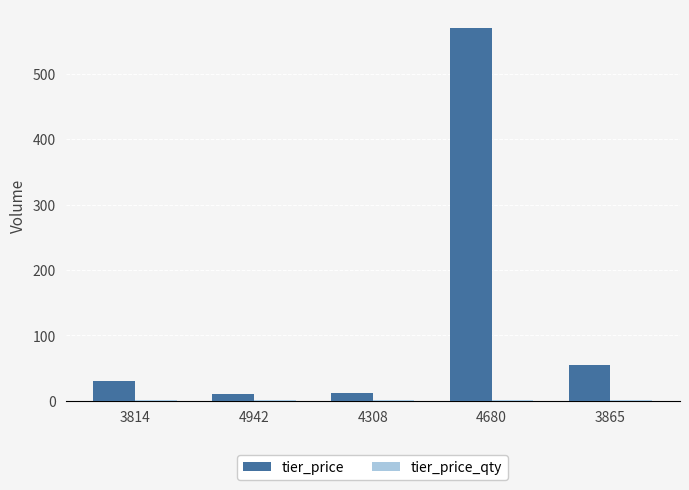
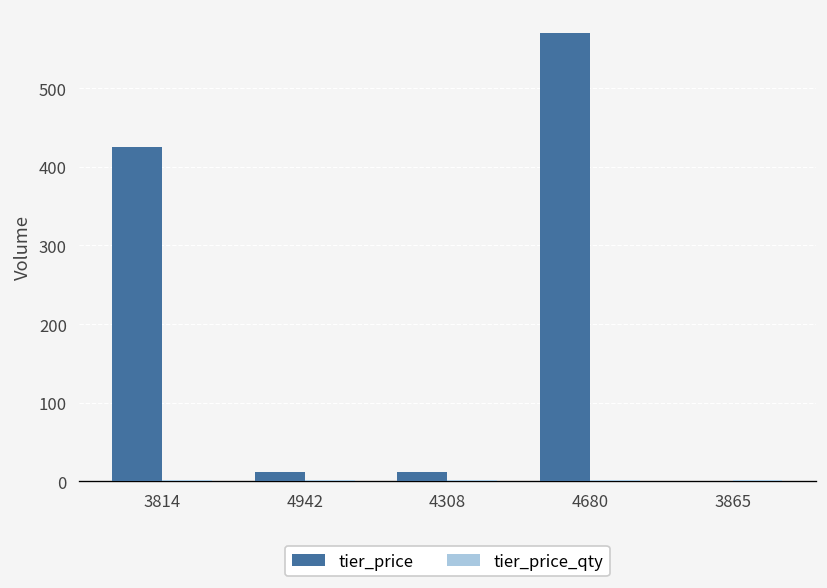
tier_price, 3814: 30 -> 430
tier_price, 3865: 50 -> 0
